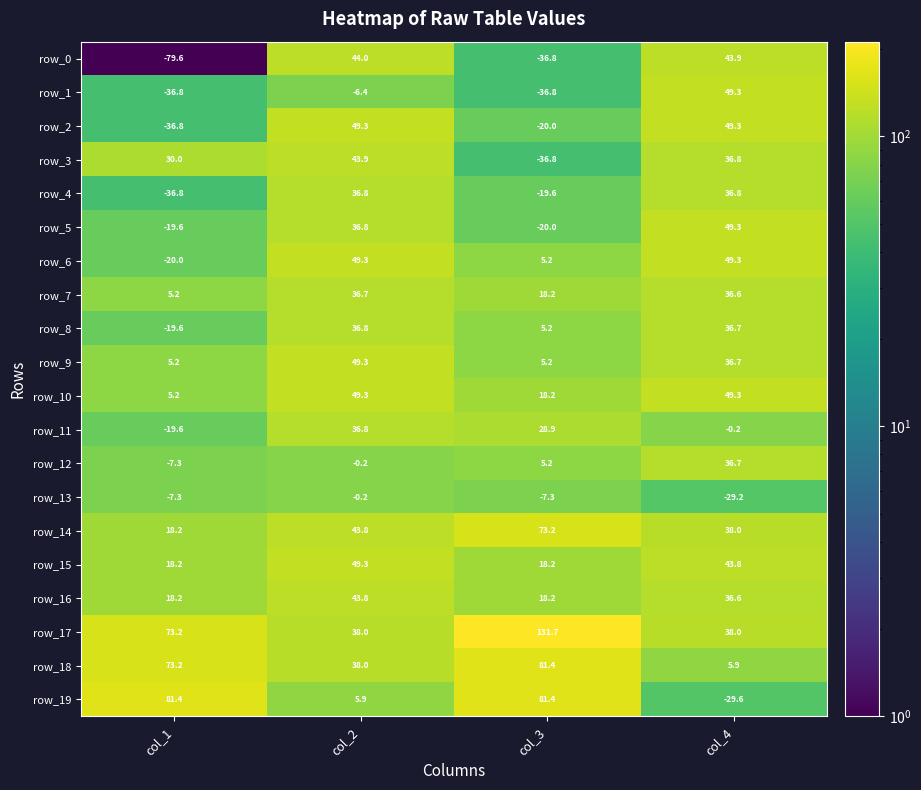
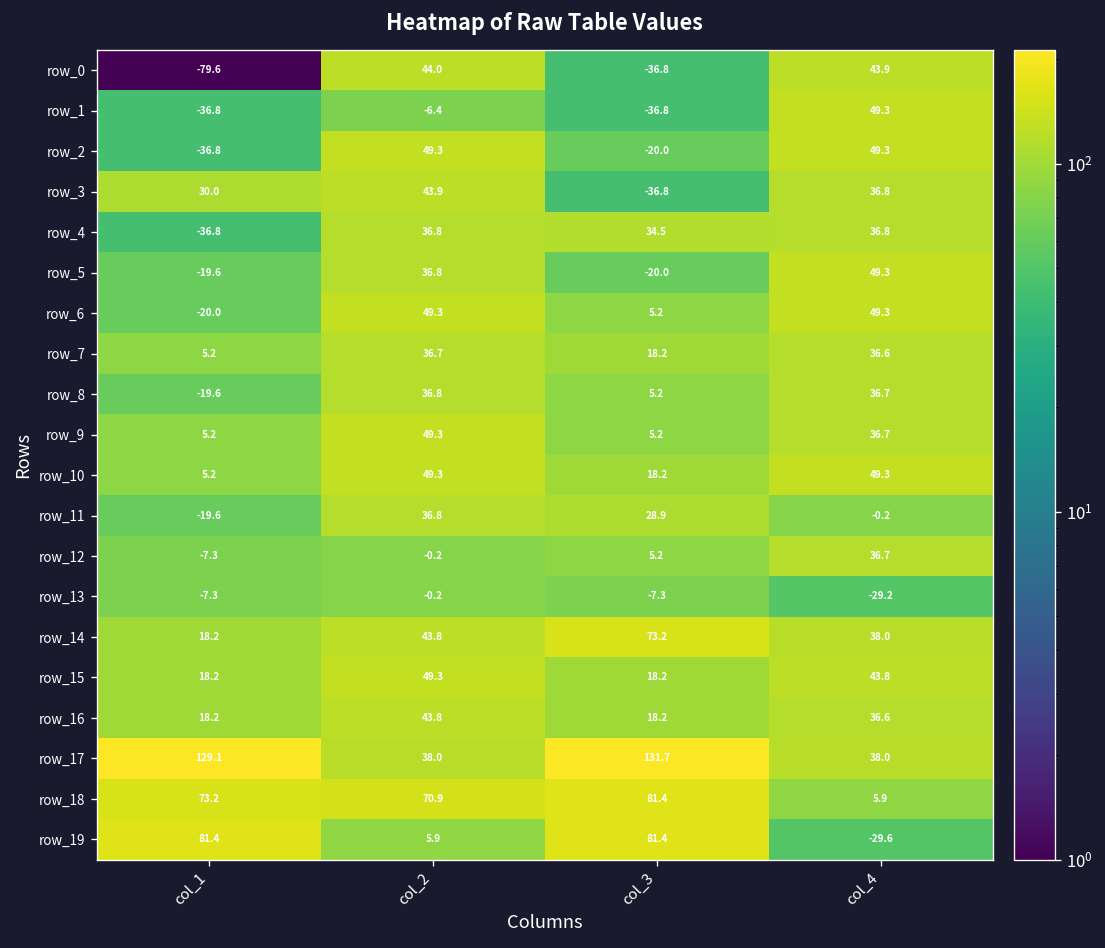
row_4, col_3: -19.6 -> 34.5
row_17, col_1: 73.2 -> 129.1
row_18, col_2: 38.0 -> 70.9
